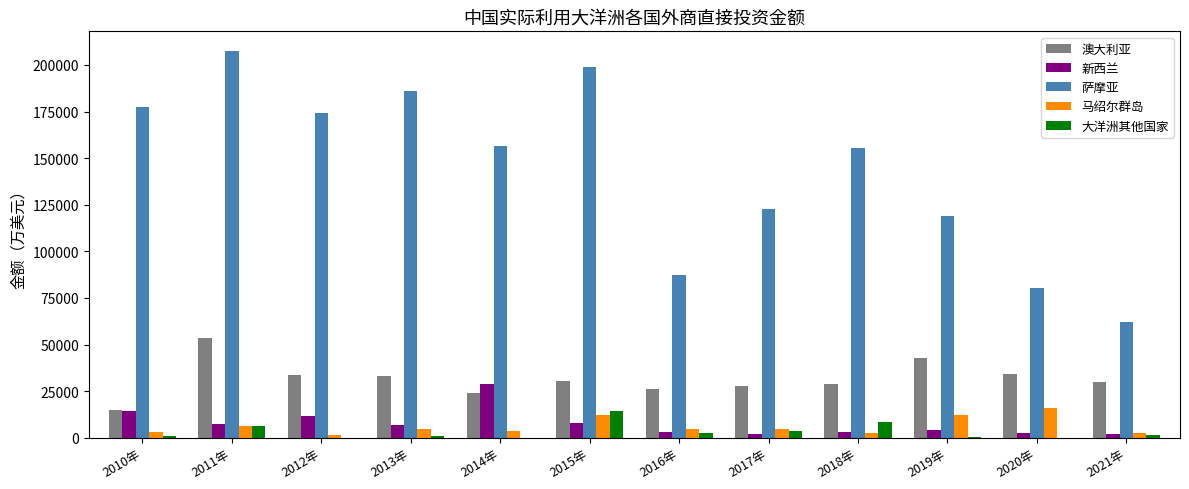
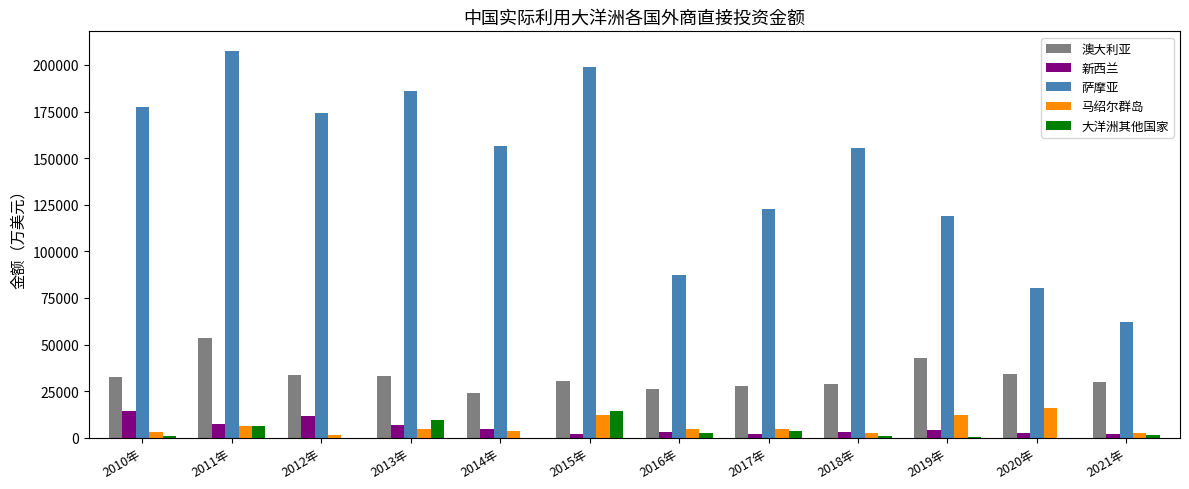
澳大利亚, 2010年: 15000 -> 33000
大洋洲其他国家, 2013年: 1000 -> 9000
新西兰, 2014年: 29000 -> 5000
新西兰, 2015年: 8000 -> 2000
大洋洲其他国家, 2018年: 9000 -> 1000
